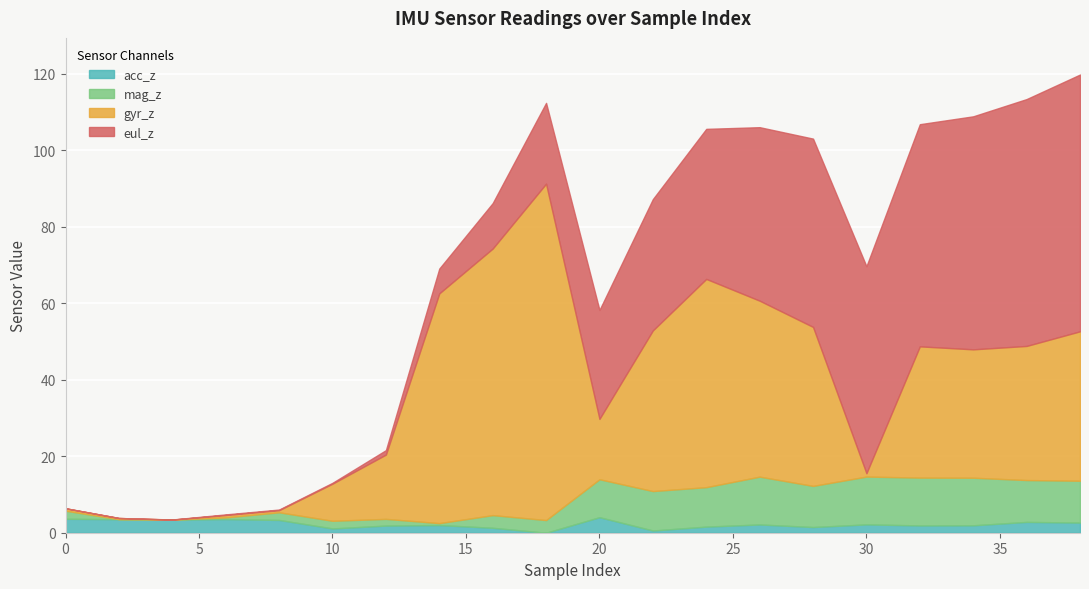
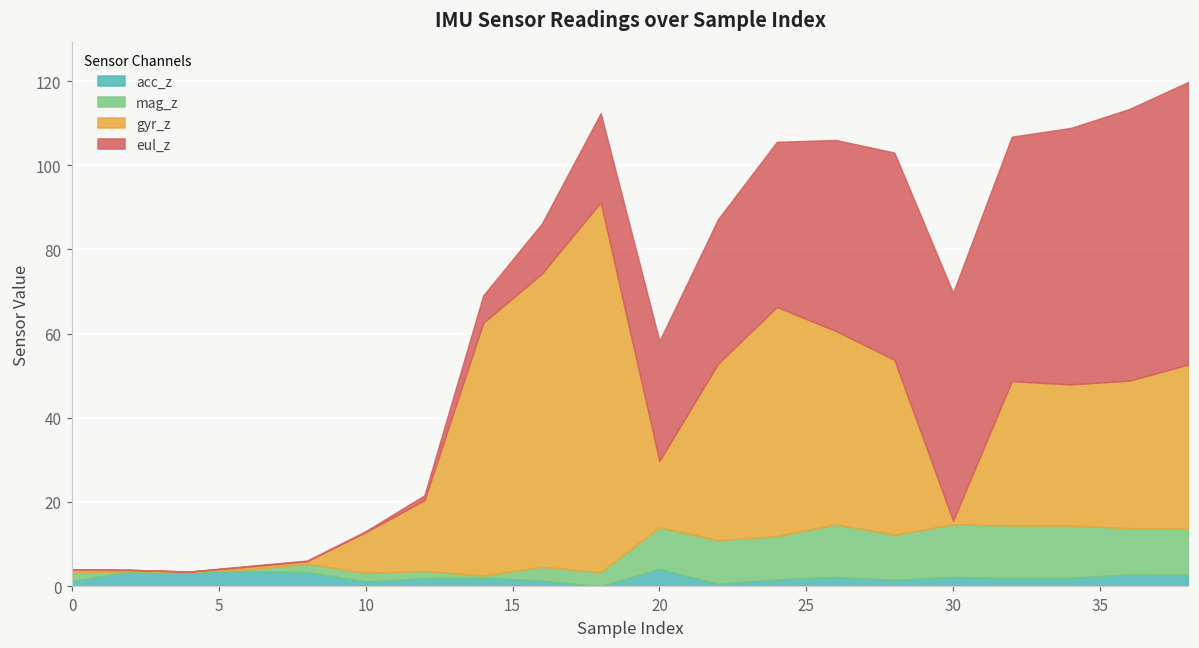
acc_z, 0: 4 -> 1
